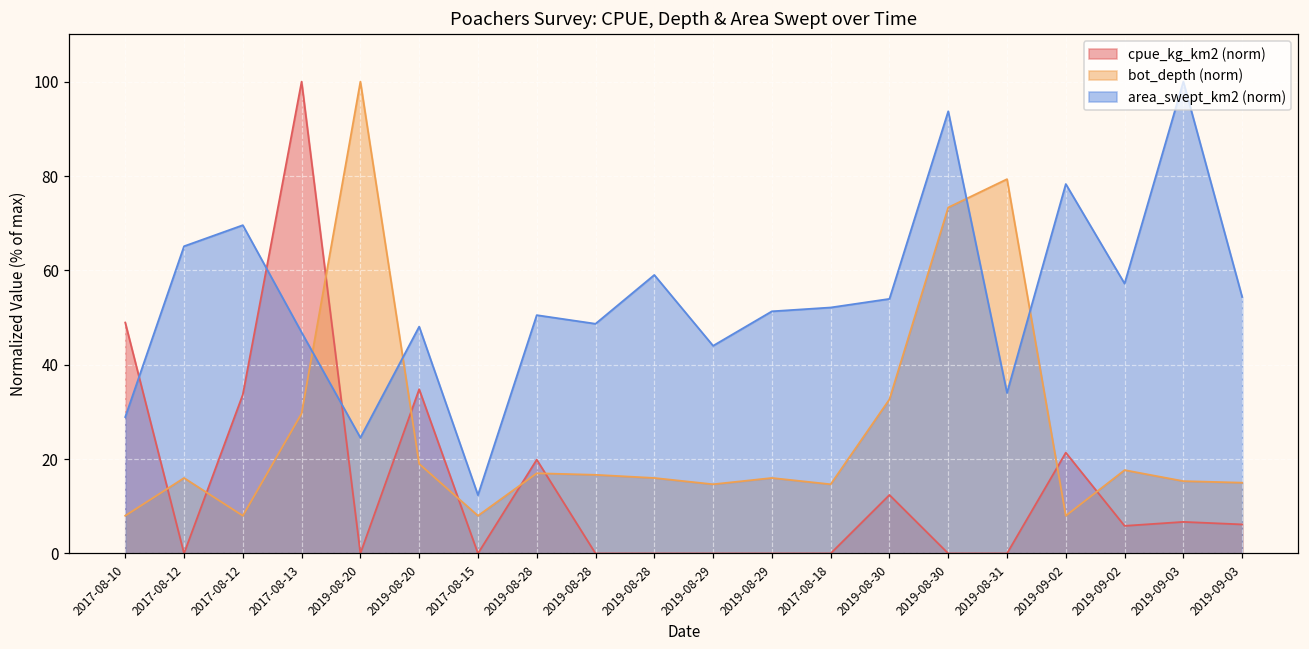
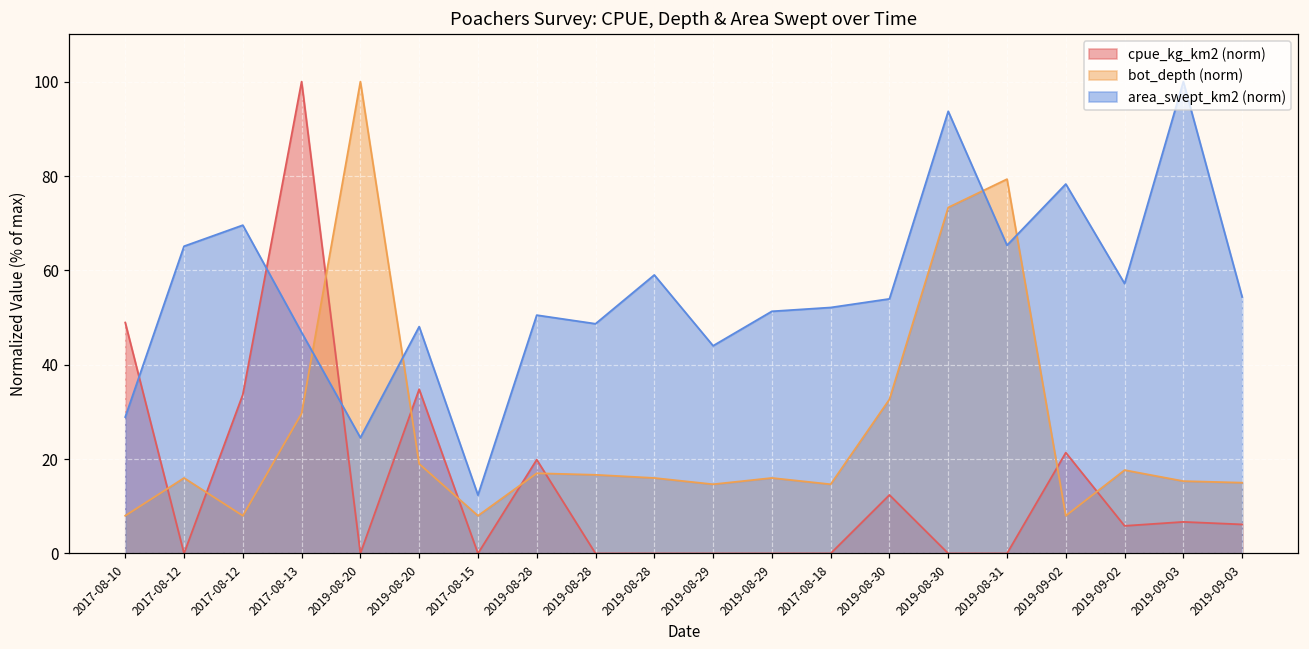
area_swept_km2 (norm), 2019-08-31: 34 -> 65
